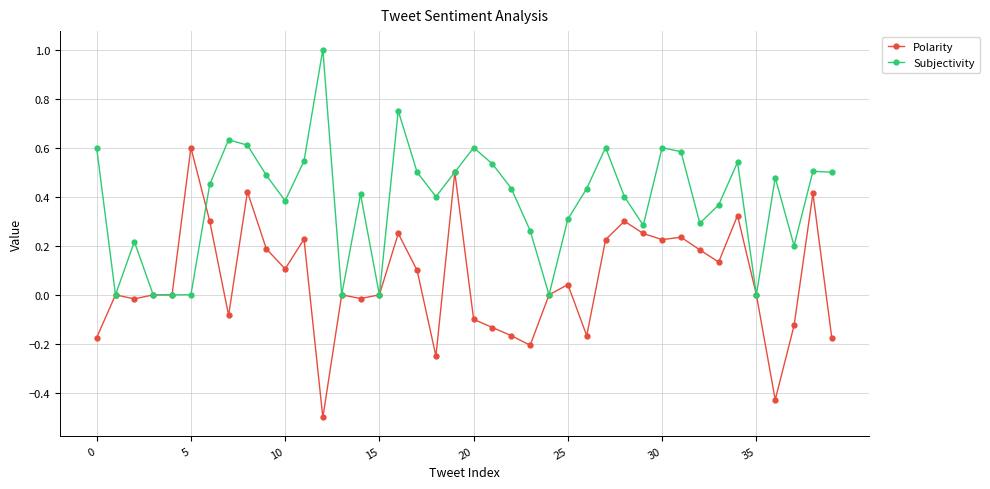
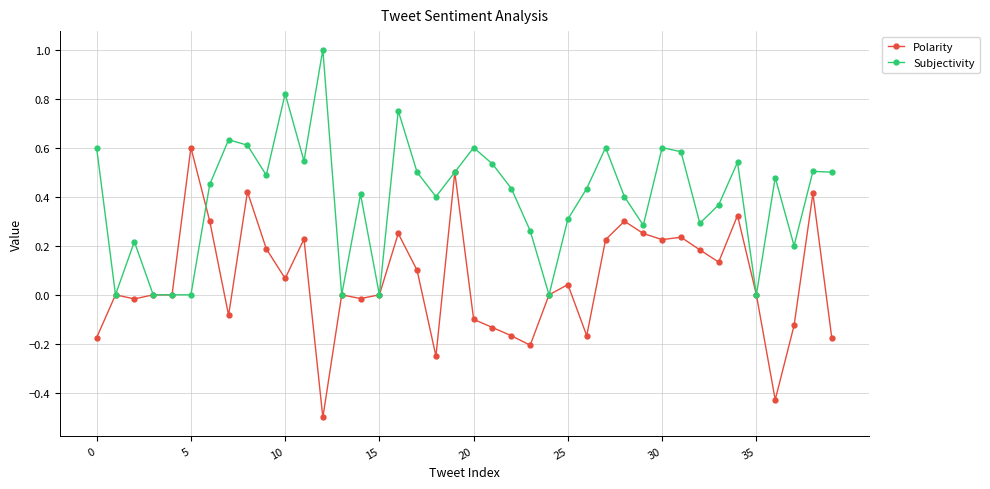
Polarity, 10: 0.11 -> 0.07
Subjectivity, 10: 0.38 -> 0.82
